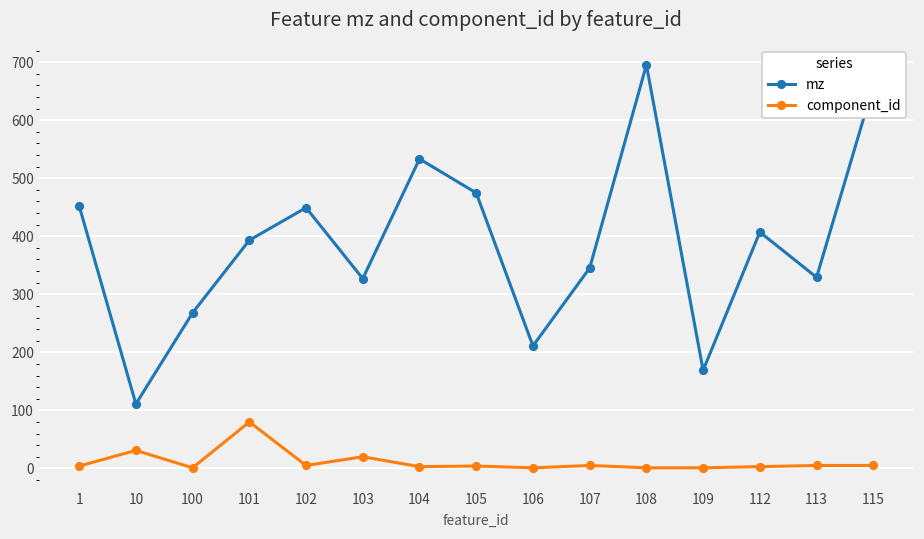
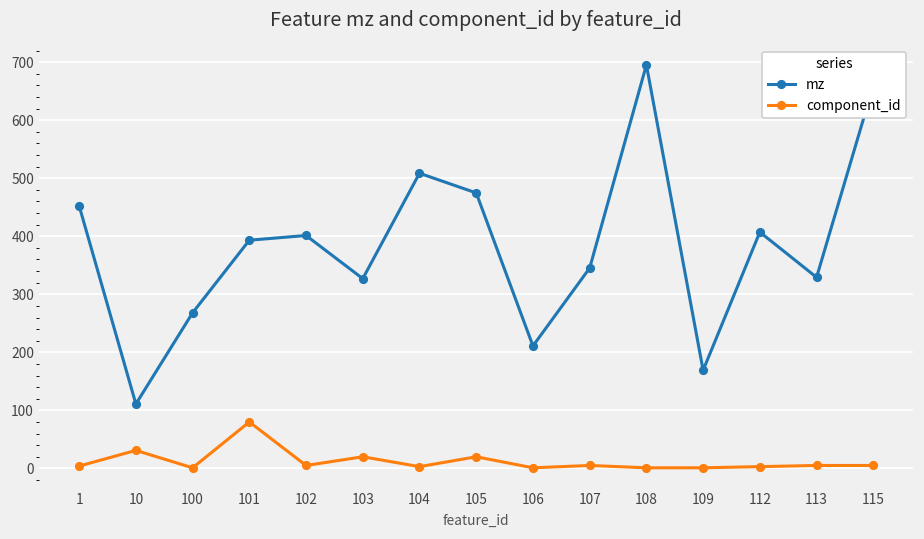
mz, 102: 450 -> 400
mz, 104: 530 -> 510
component_id, 105: 0 -> 20
